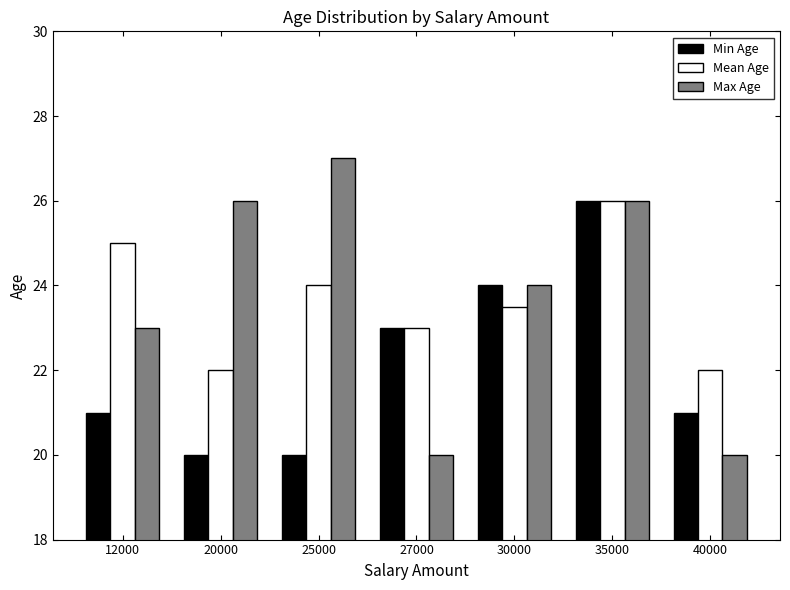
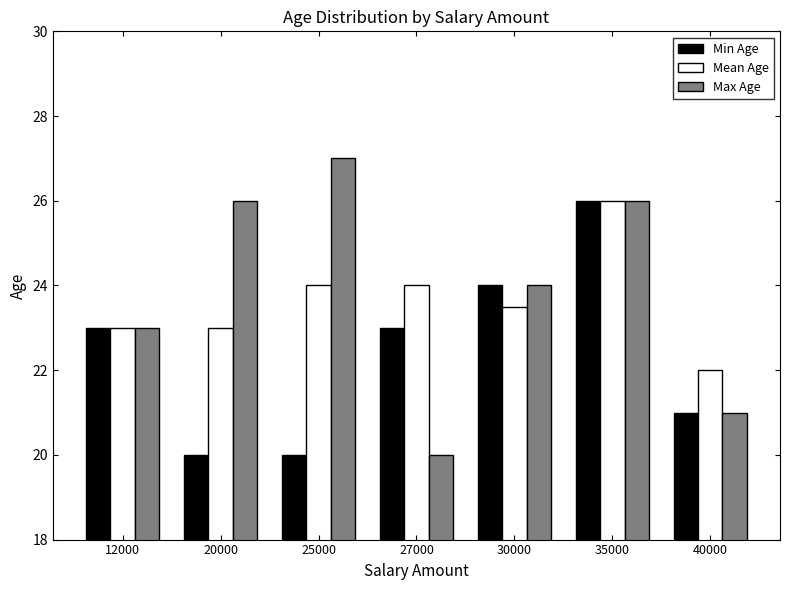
Min Age, 12000: 21 -> 23
Mean Age, 12000: 25 -> 23
Mean Age, 20000: 22 -> 23
Mean Age, 27000: 23 -> 24
Max Age, 40000: 20 -> 21
